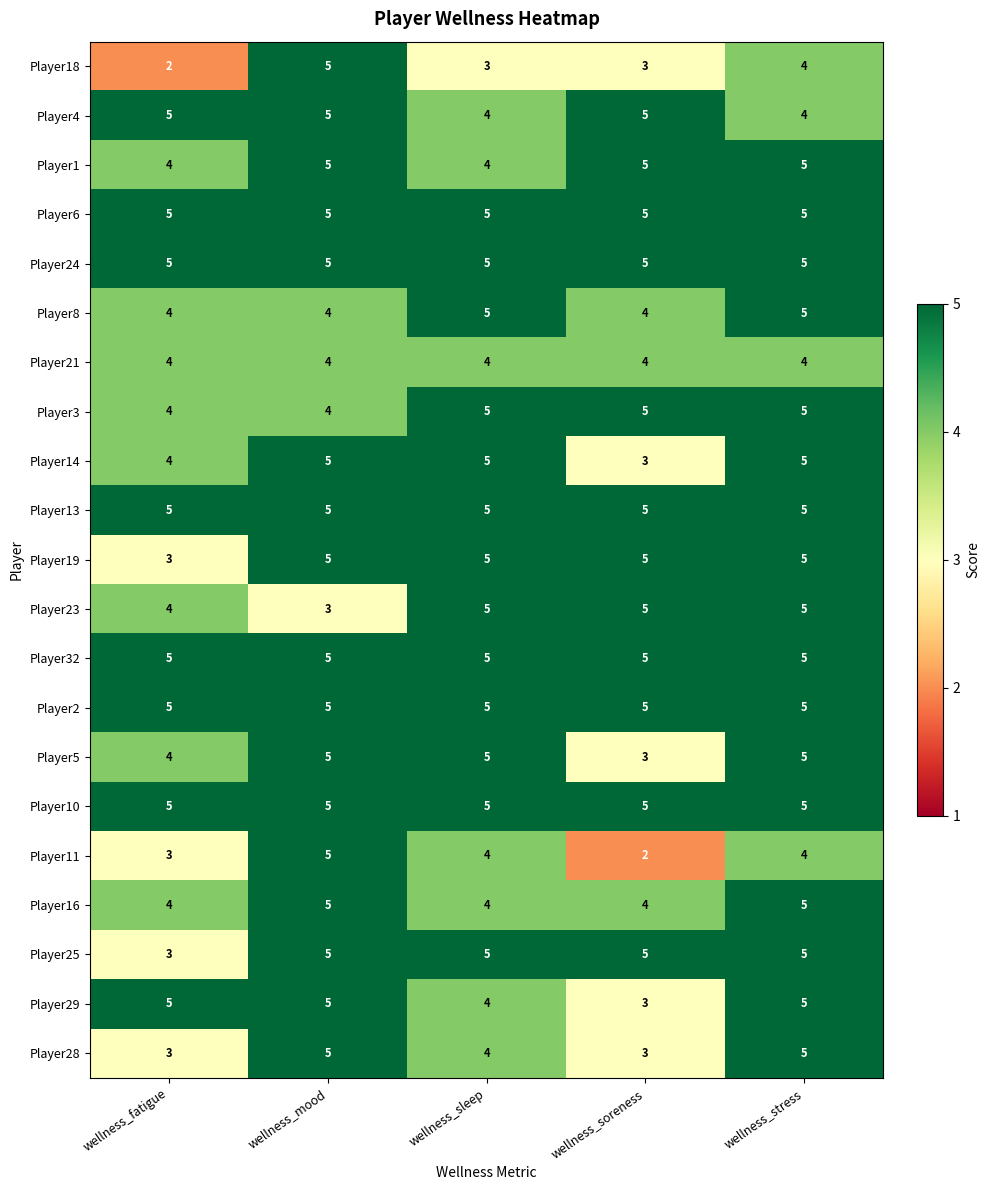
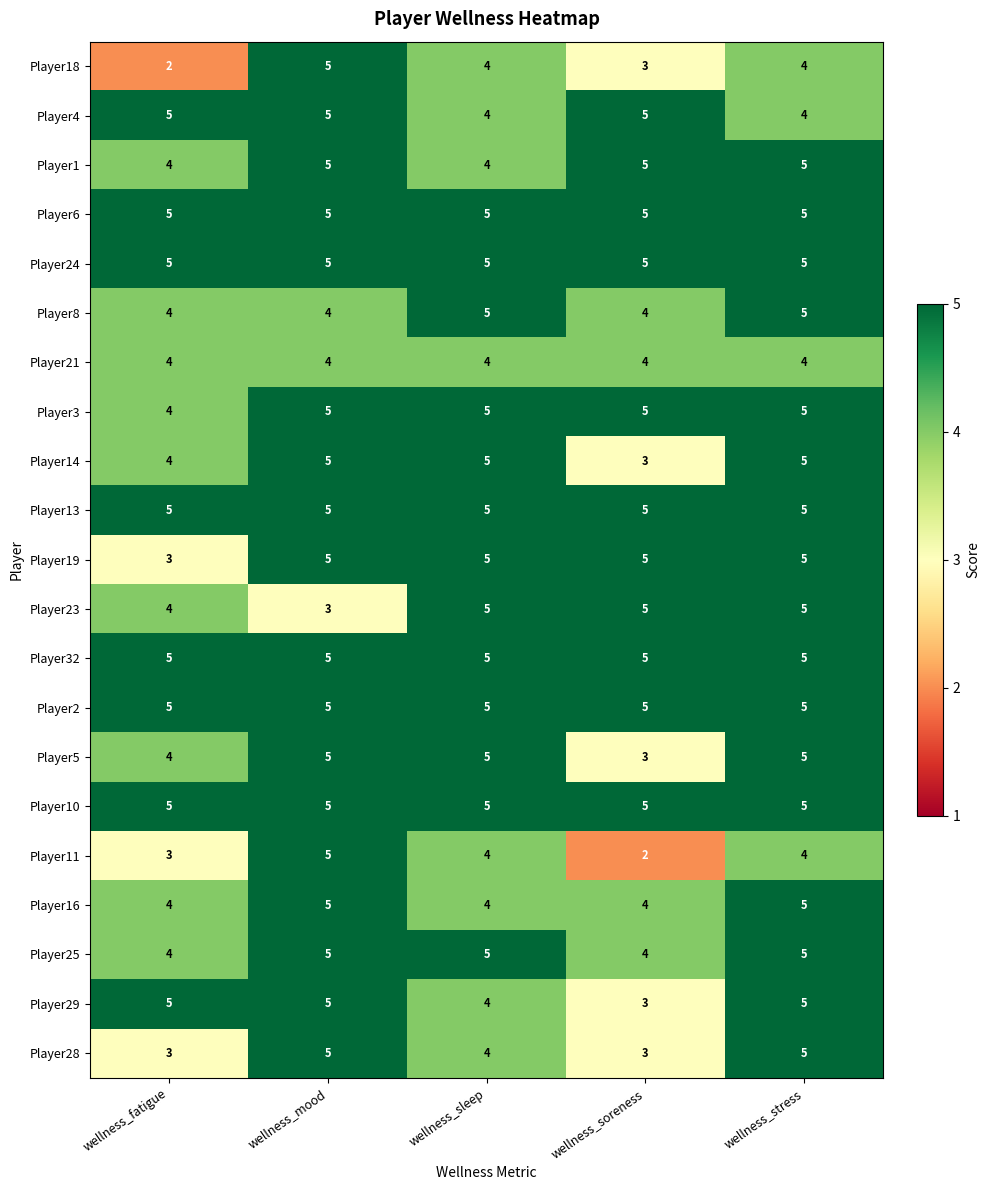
Player18, wellness_sleep: 3 -> 4
Player3, wellness_mood: 4 -> 5
Player25, wellness_fatigue: 3 -> 4
Player25, wellness_soreness: 5 -> 4
